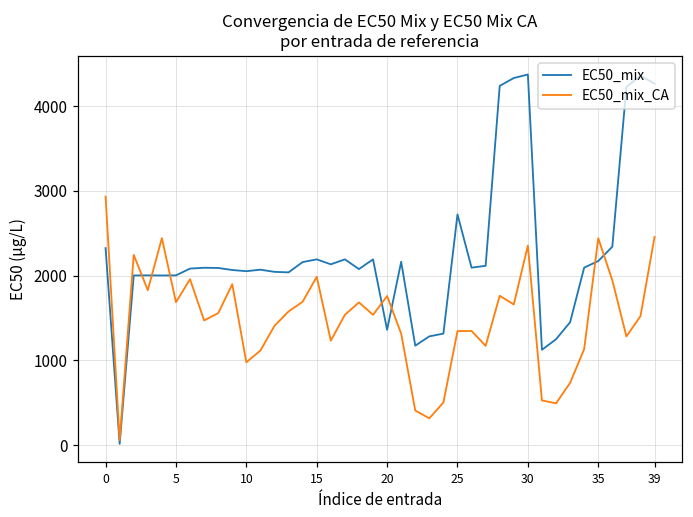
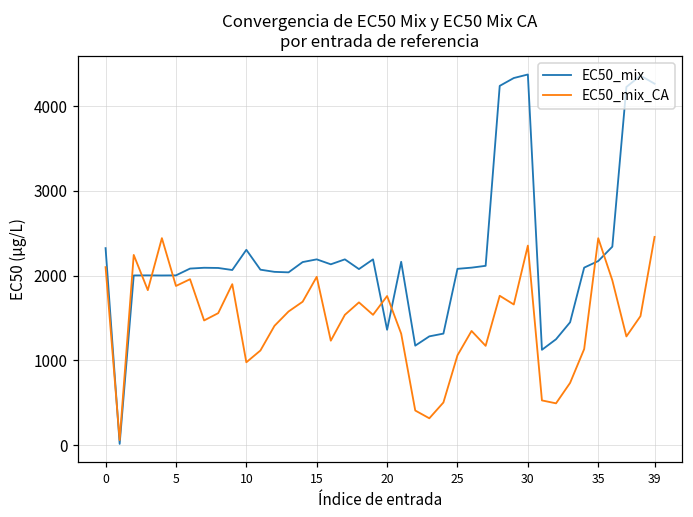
EC50_mix_CA, 0: 2900 -> 2100
EC50_mix_CA, 5: 1700 -> 1900
EC50_mix, 10: 2100 -> 2300
EC50_mix, 25: 2700 -> 2100
EC50_mix_CA, 25: 1300 -> 1100
